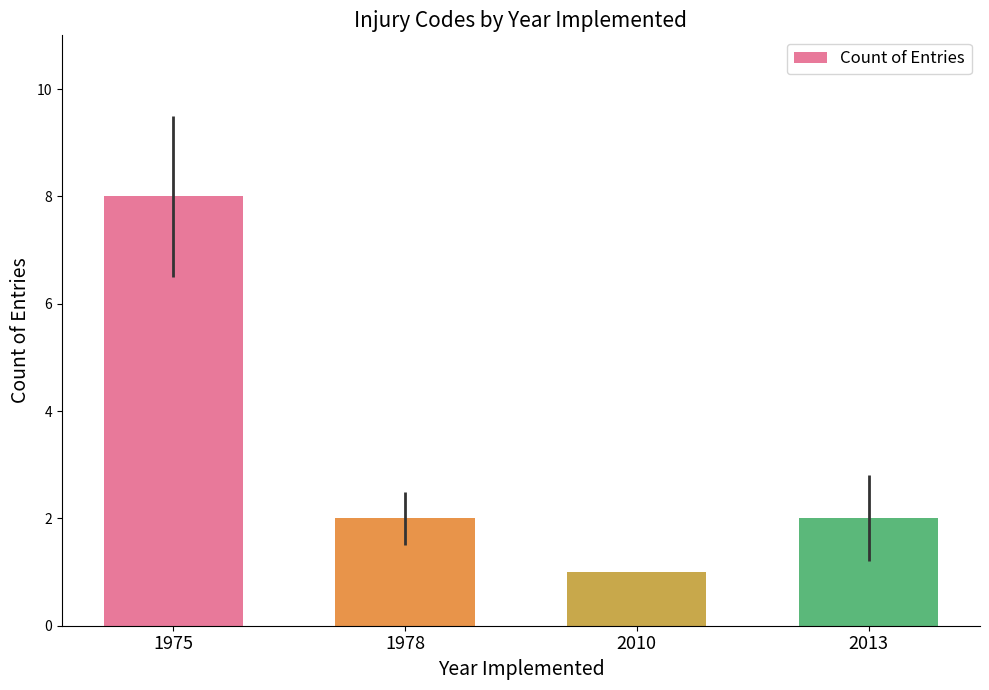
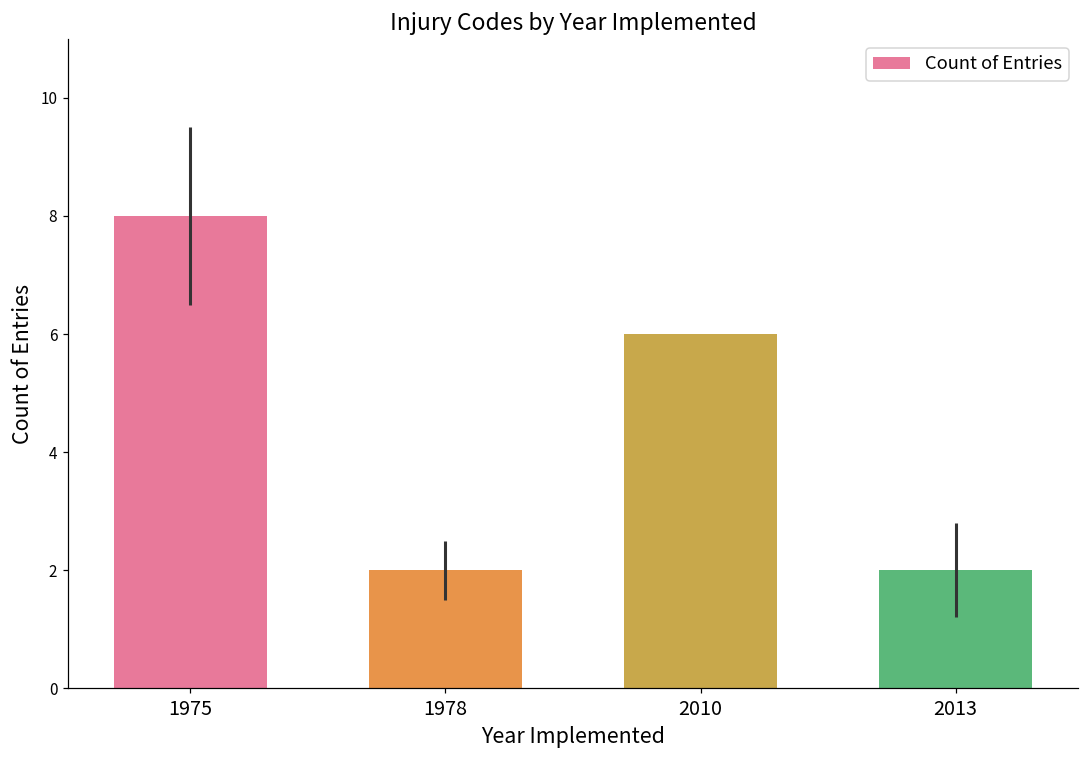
2010: 1 -> 6
